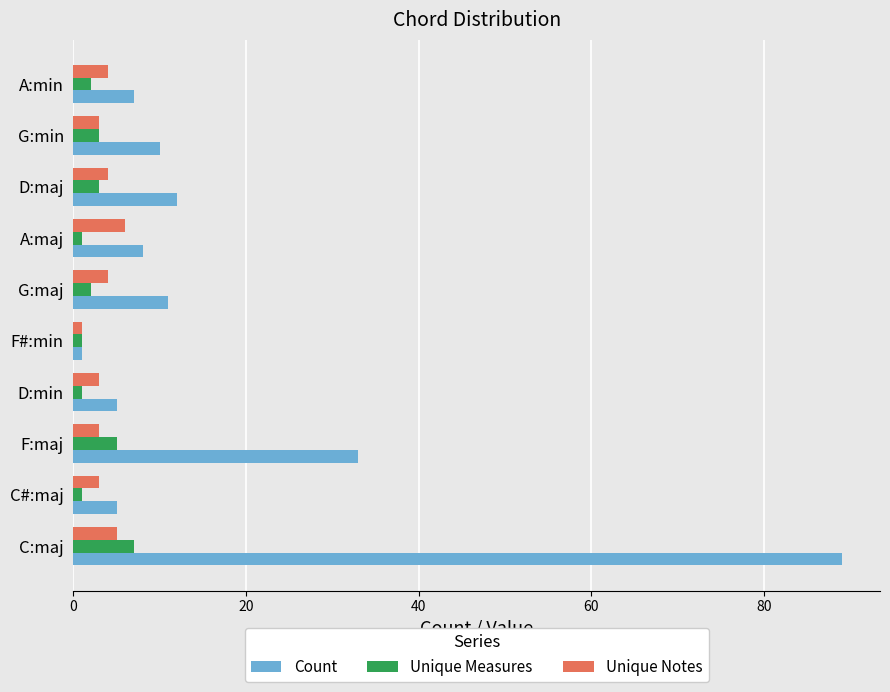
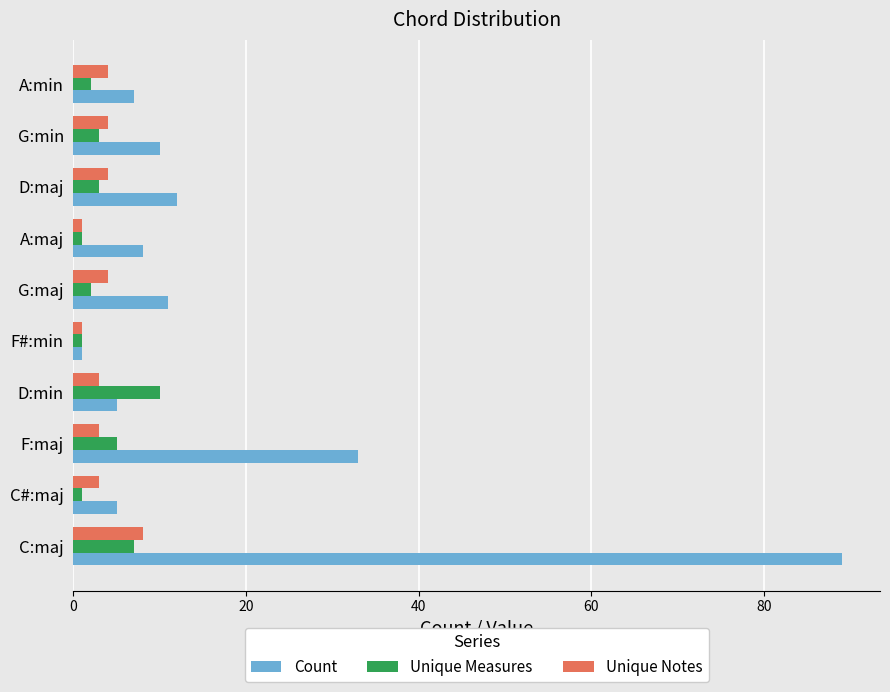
Unique Notes, G:min: 3 -> 4
Unique Notes, A:maj: 6 -> 1
Unique Measures, D:min: 1 -> 10
Unique Notes, C:maj: 5 -> 8
